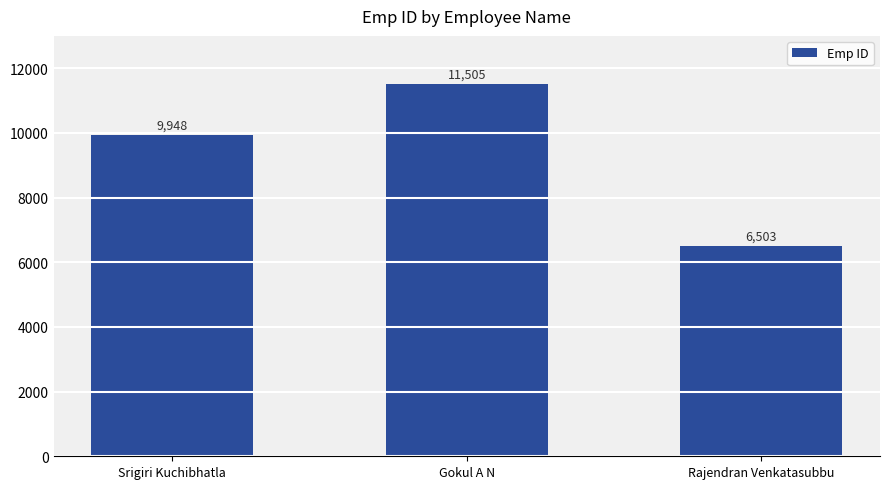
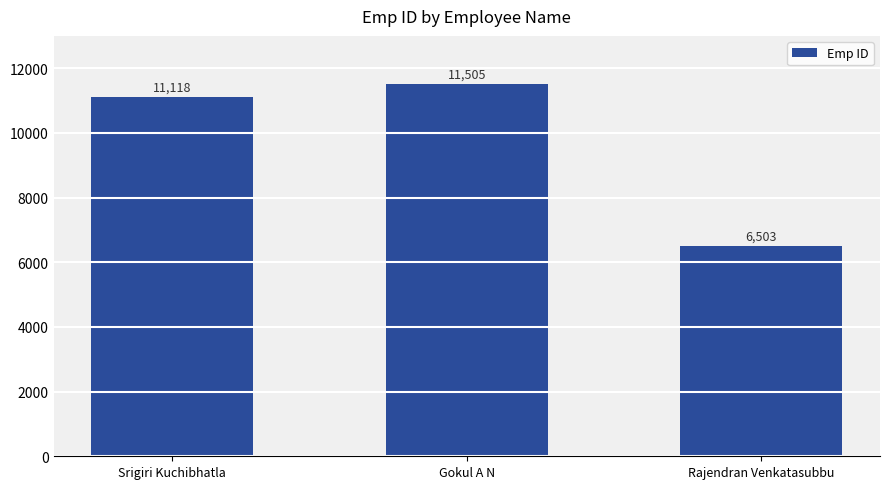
Srigiri Kuchibhatla: 9,948 -> 11,118
